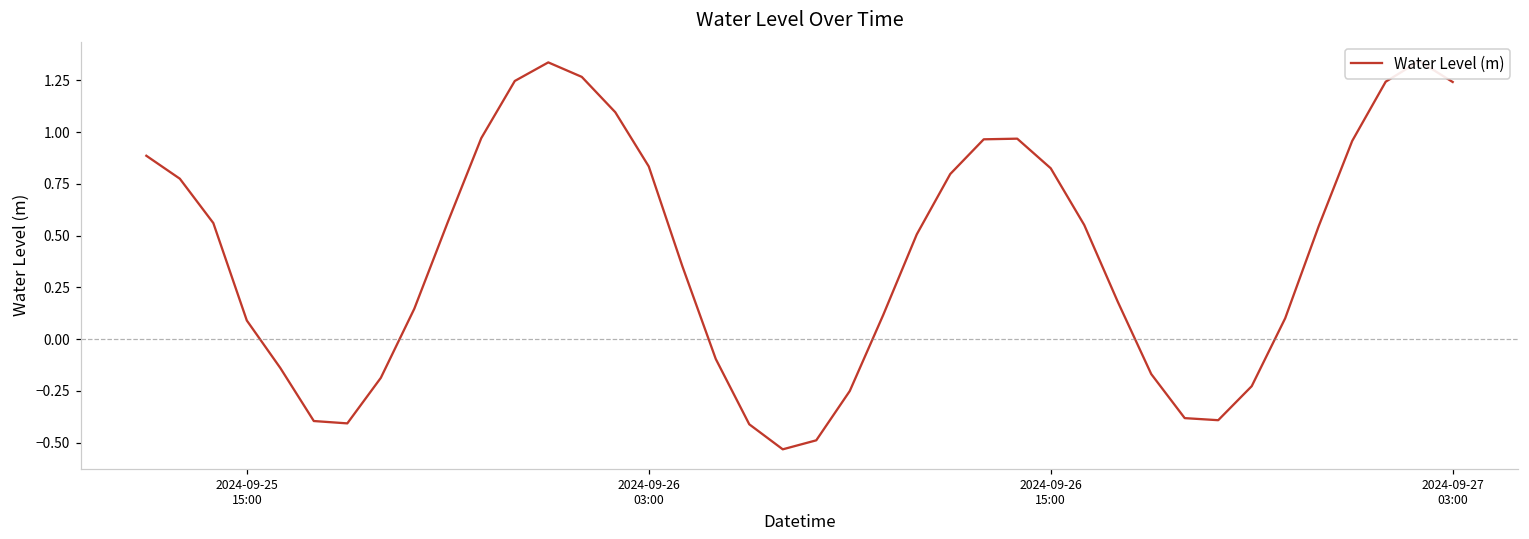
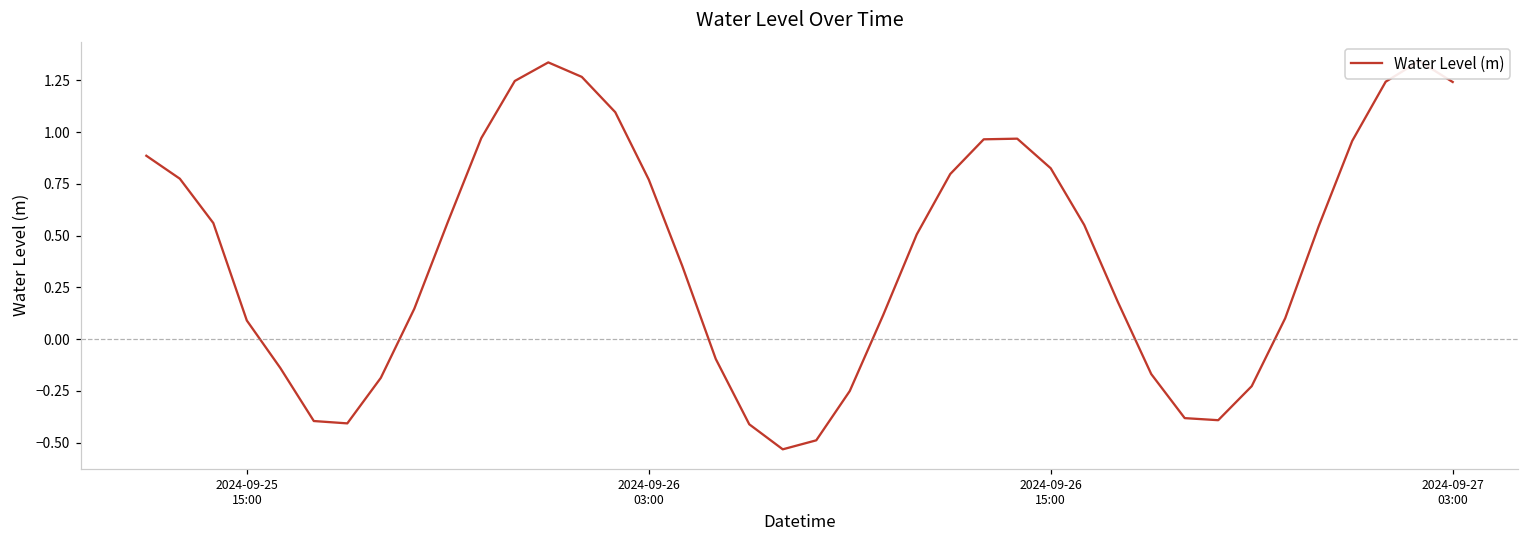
2024-09-26 03:00: 0.83 -> 0.77
